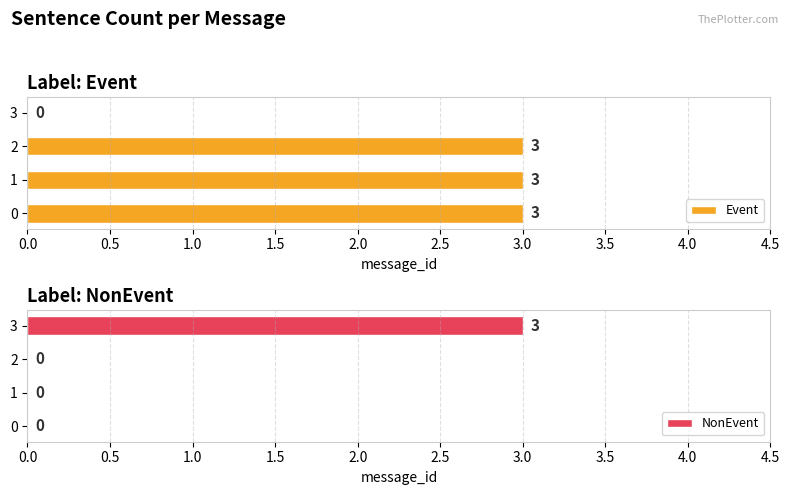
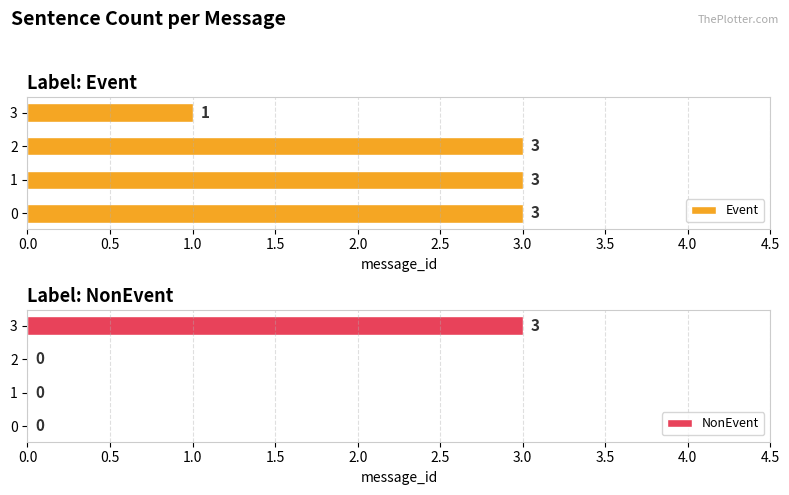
Label: Event, 3: 0 -> 1
